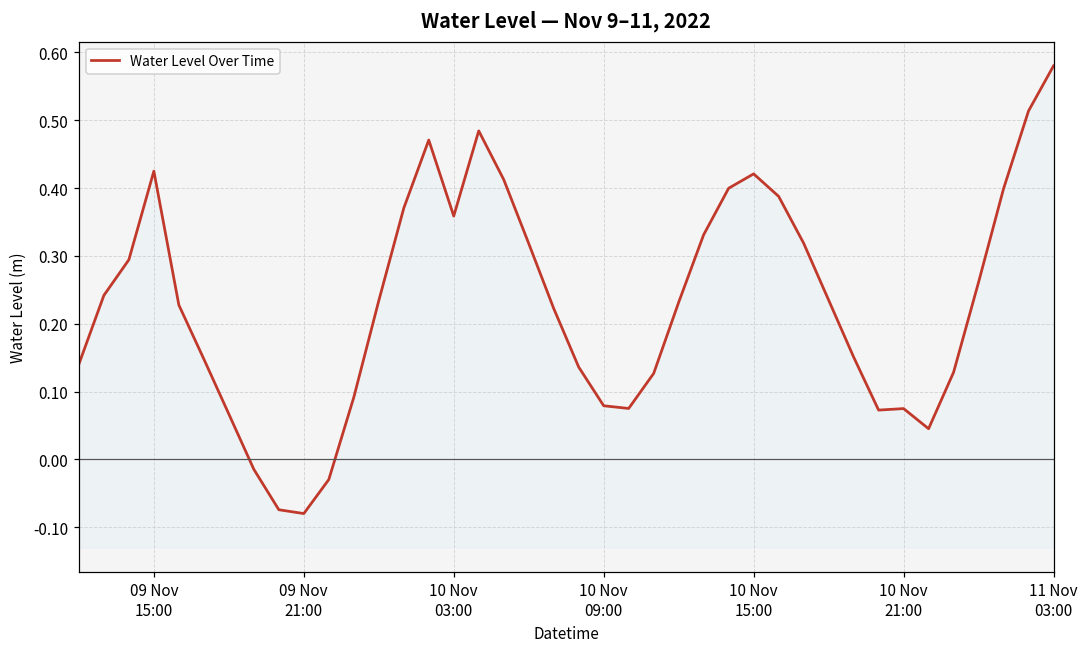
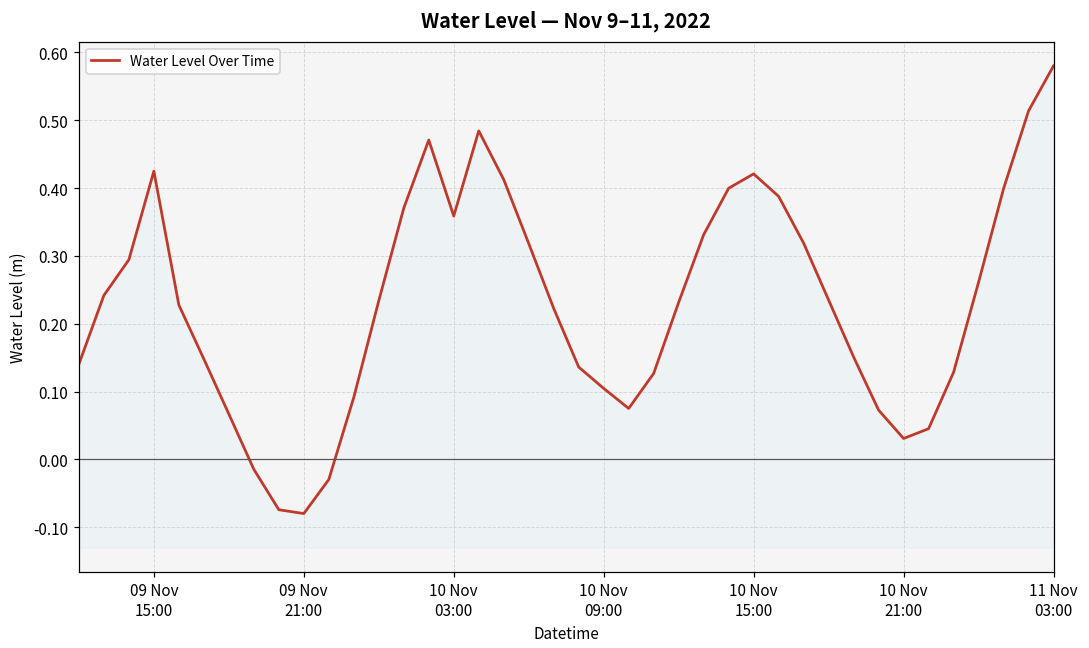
10 Nov 09:00: 0.08 -> 0.10
10 Nov 21:00: 0.08 -> 0.03
